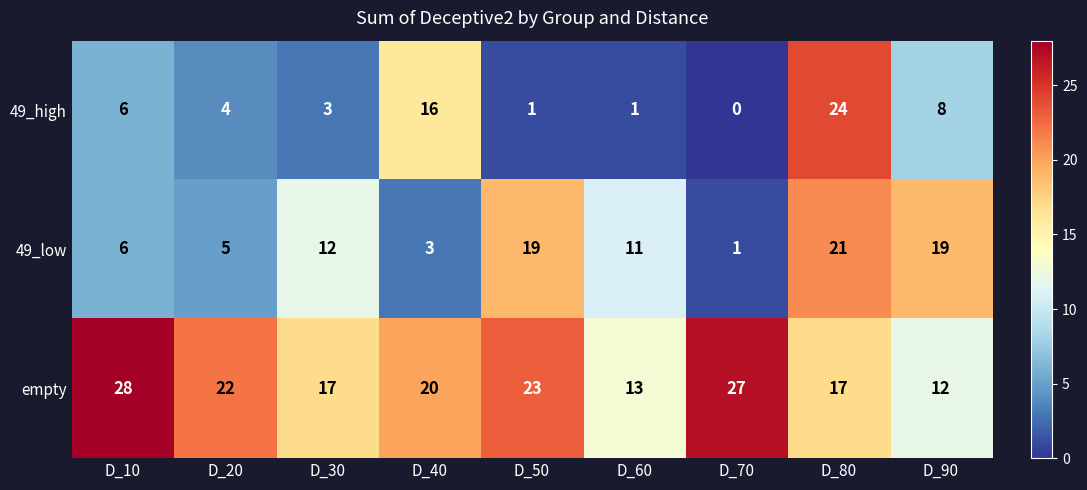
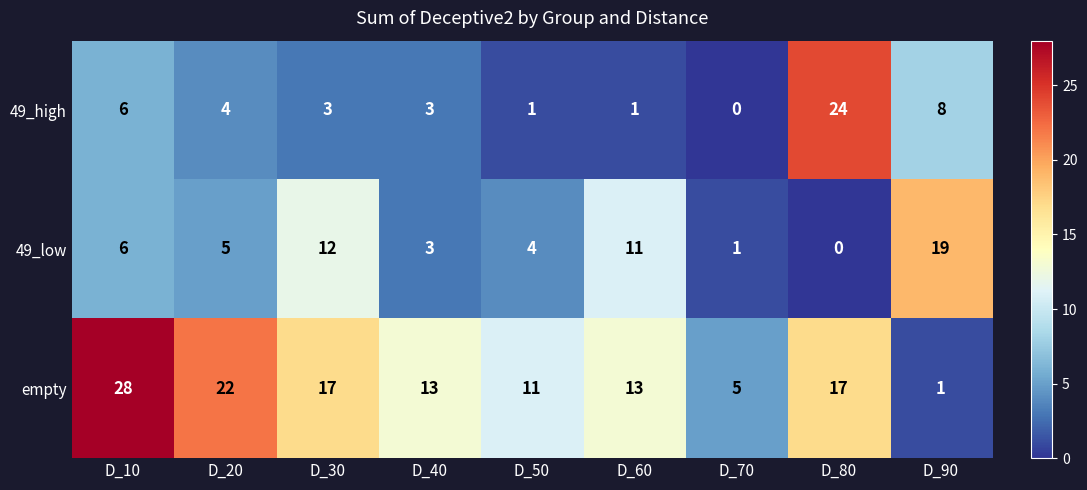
49_high, D_40: 16 -> 3
49_low, D_50: 19 -> 4
49_low, D_80: 21 -> 0
empty, D_40: 20 -> 13
empty, D_50: 23 -> 11
empty, D_70: 27 -> 5
empty, D_90: 12 -> 1
